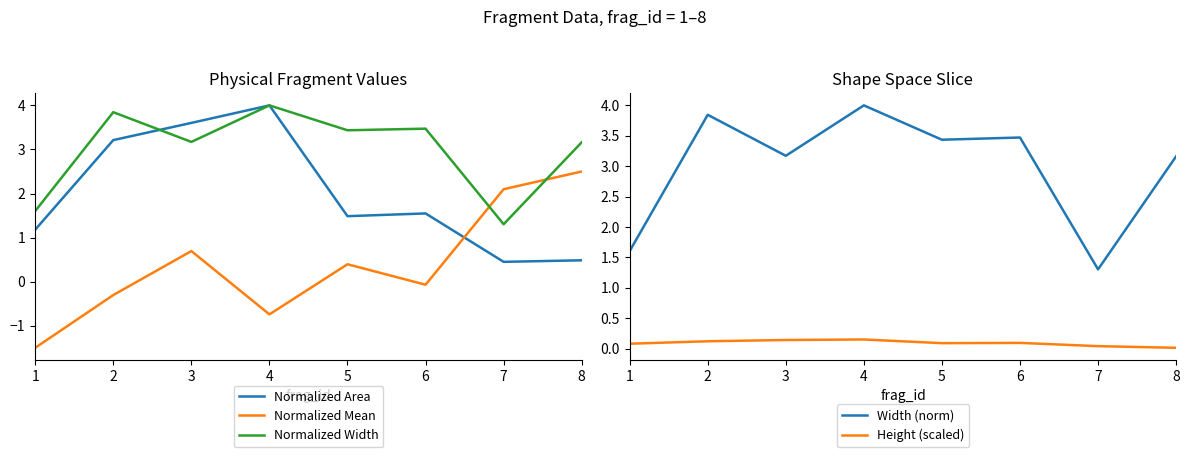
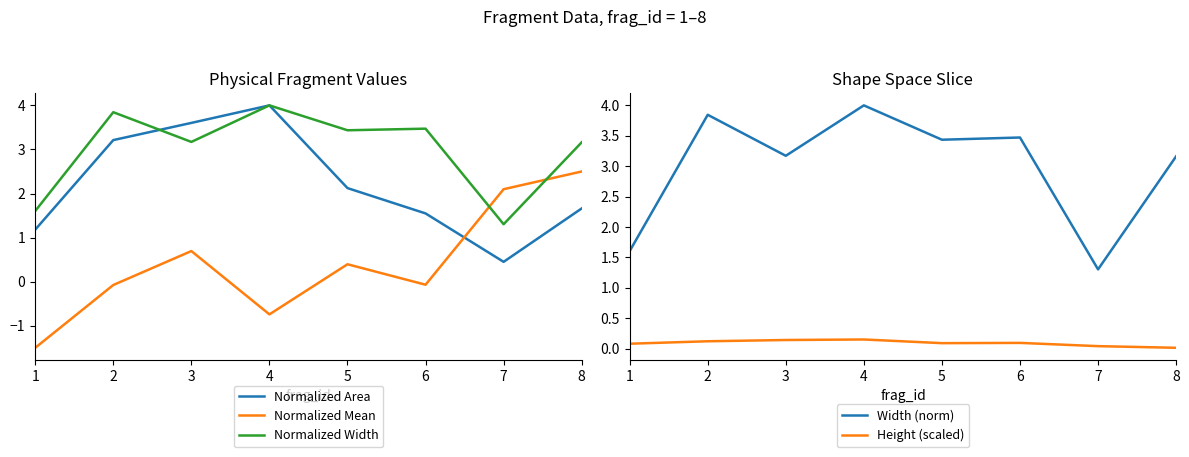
Physical Fragment Values, Normalized Mean, 2: -0.3 -> -0.1
Physical Fragment Values, Normalized Area, 5: 1.5 -> 2.1
Physical Fragment Values, Normalized Area, 8: 0.5 -> 1.7
